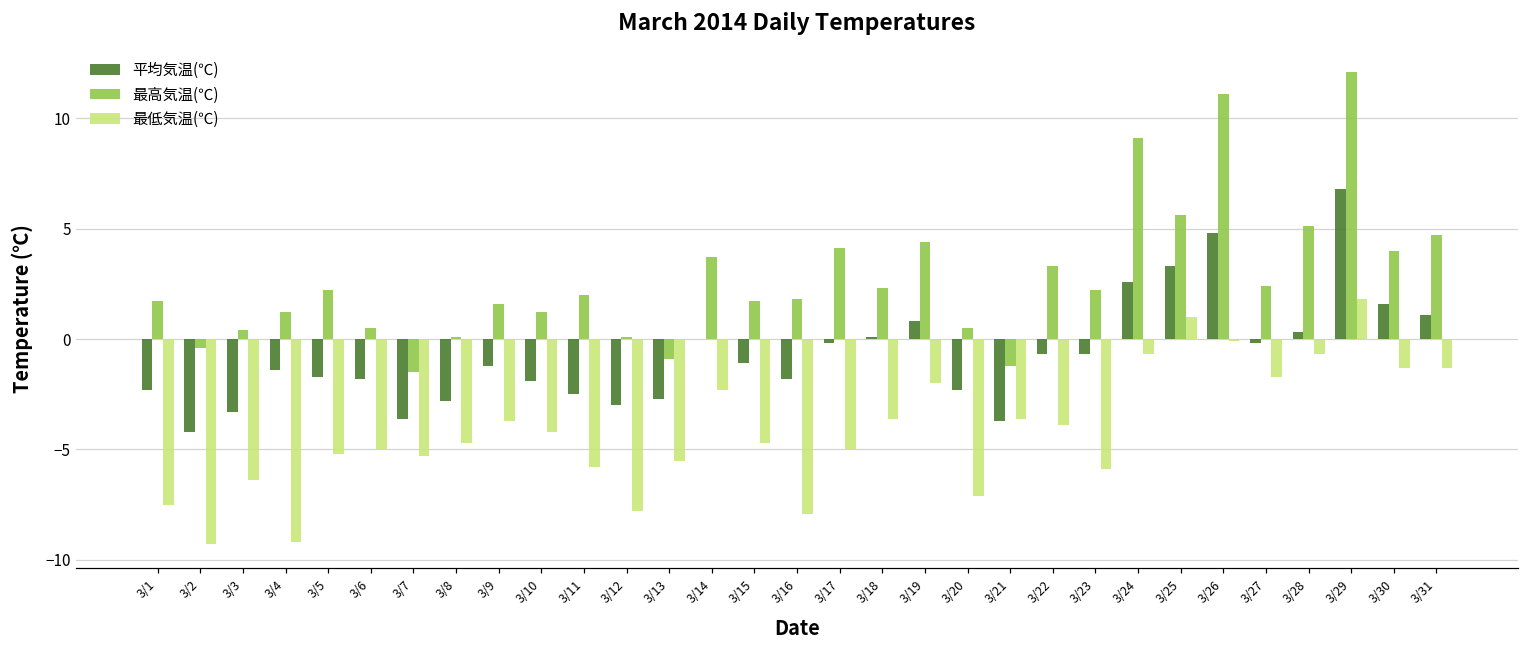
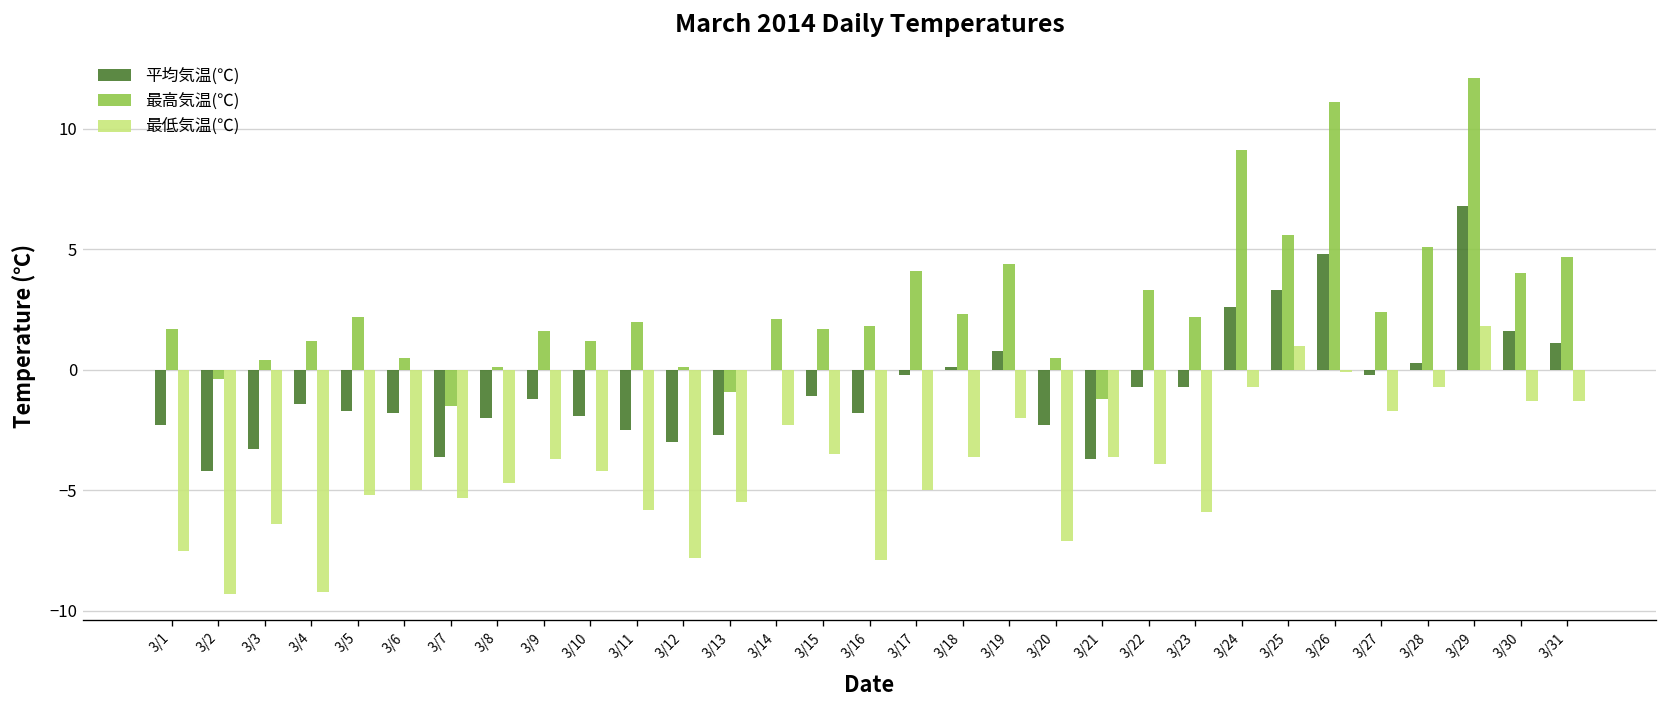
平均気温(℃), 3/8: -2.8 -> -2.0
最高気温(℃), 3/14: 3.7 -> 2.1
最低気温(℃), 3/15: -4.7 -> -3.5
